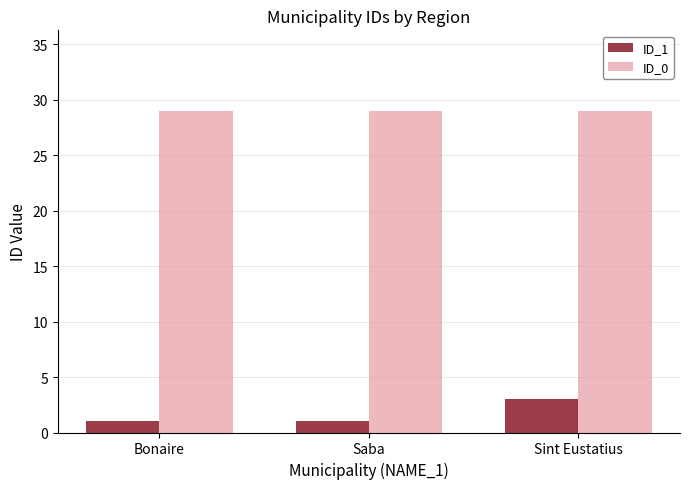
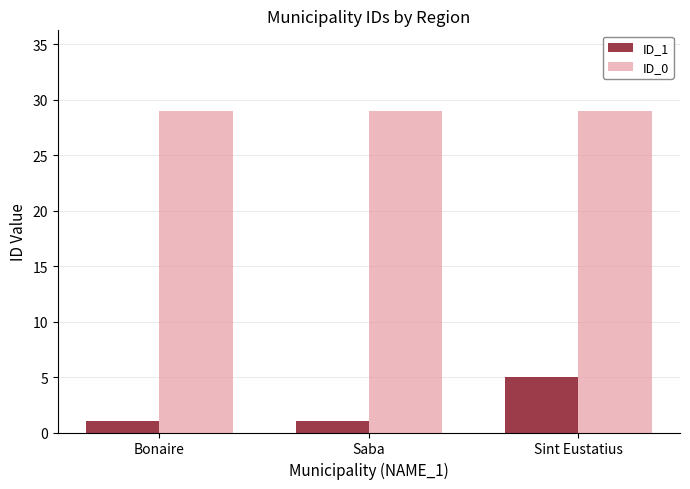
ID_1, Sint Eustatius: 3 -> 5
